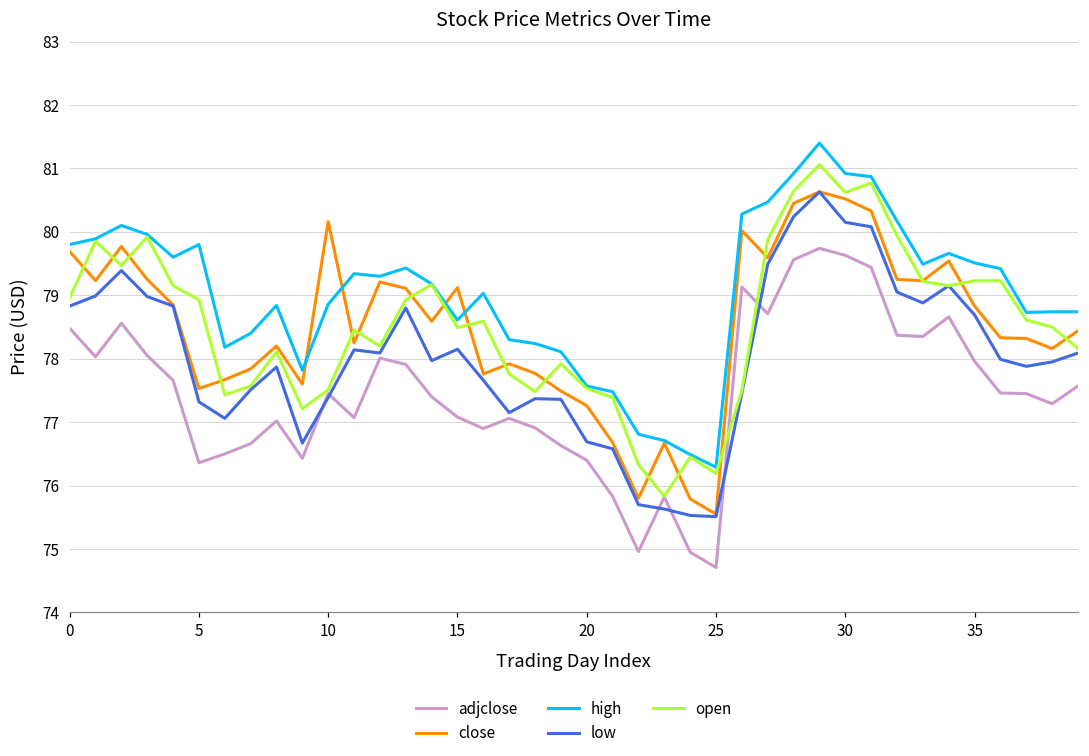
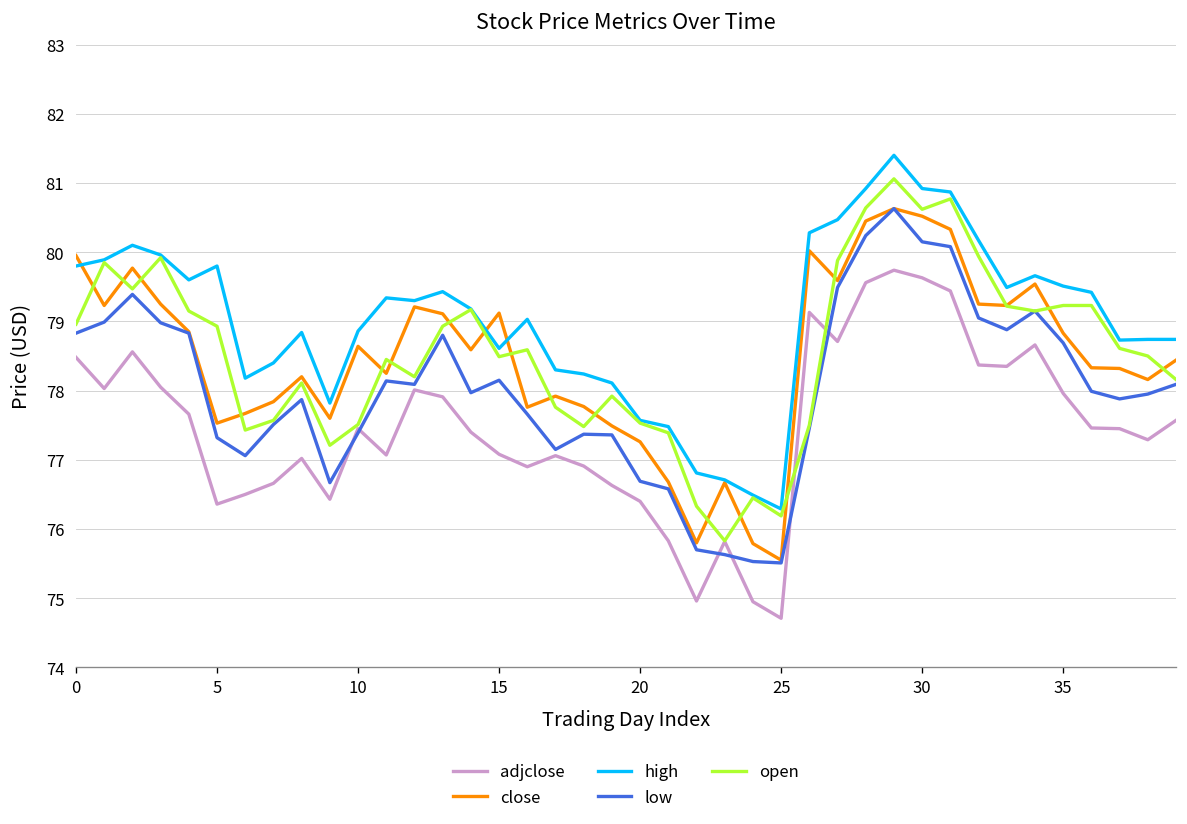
close, 0: 79.7 -> 80.0
close, 10: 80.2 -> 78.6
